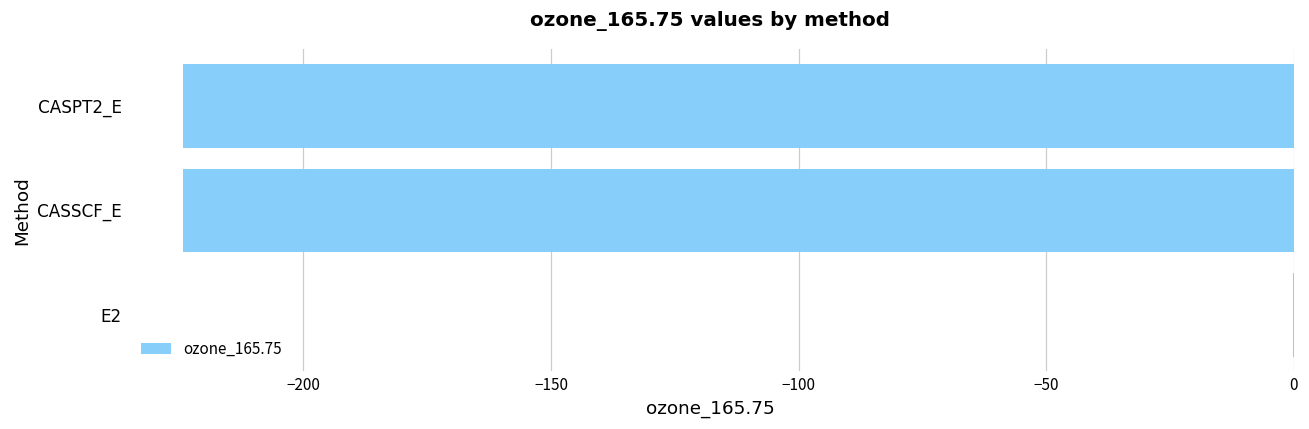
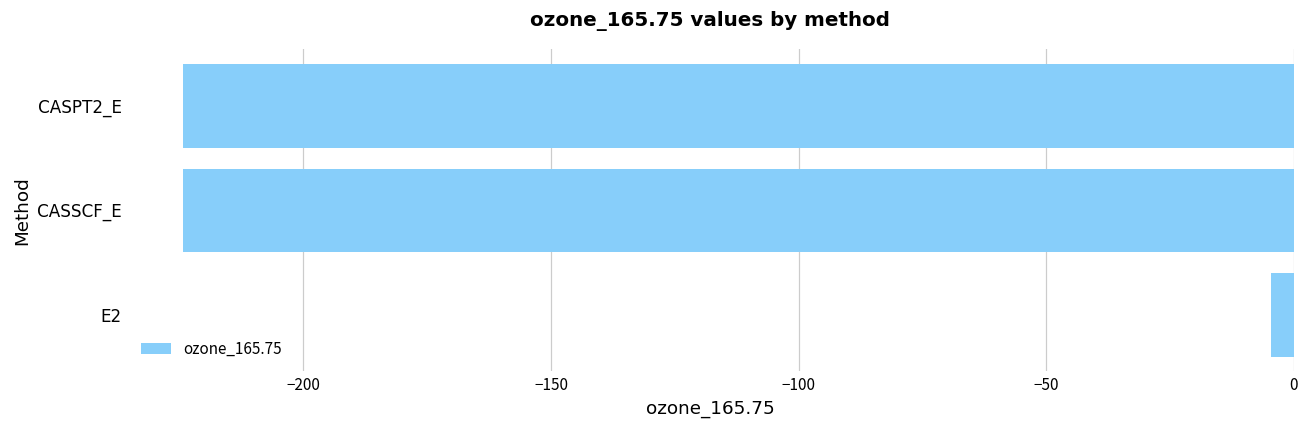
E2: 0 -> -5
